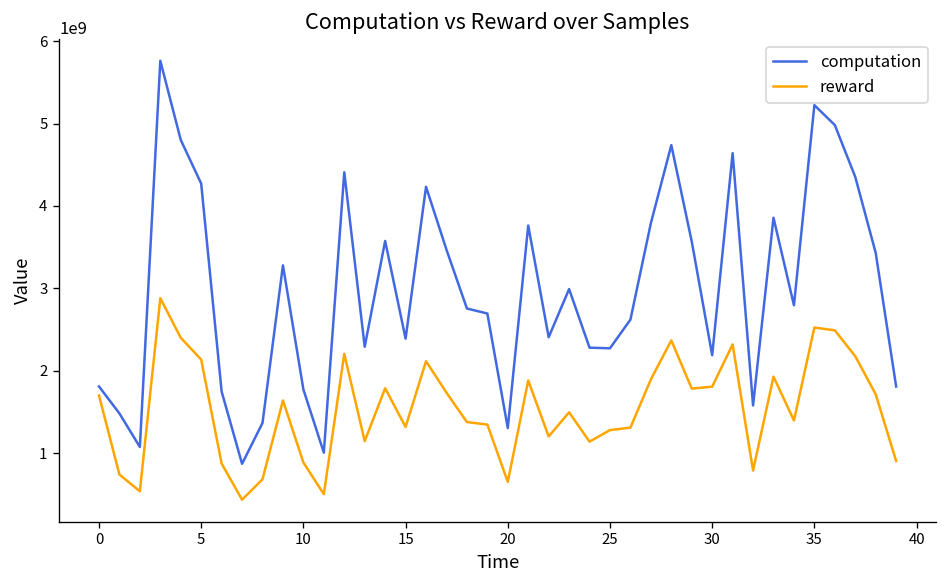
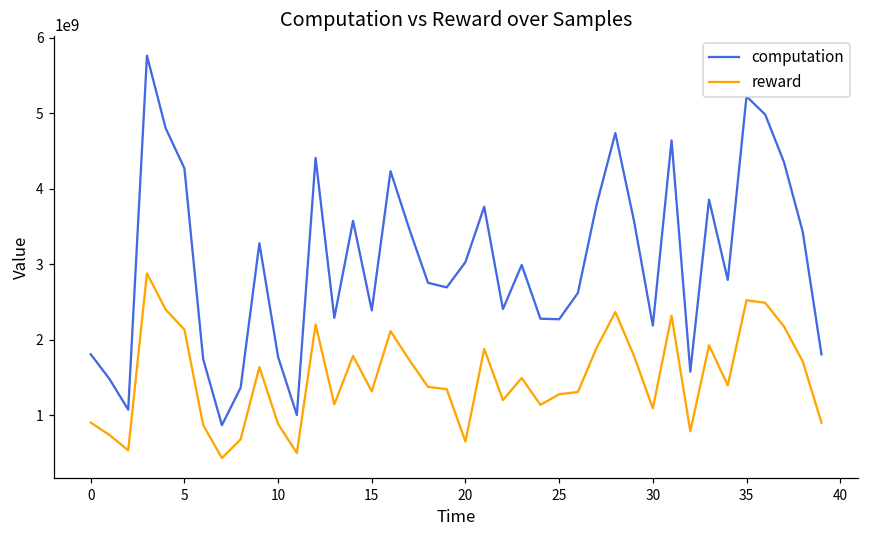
reward, 0: 1700000000 -> 900000000
computation, 20: 1300000000 -> 3000000000
reward, 30: 1800000000 -> 1100000000
